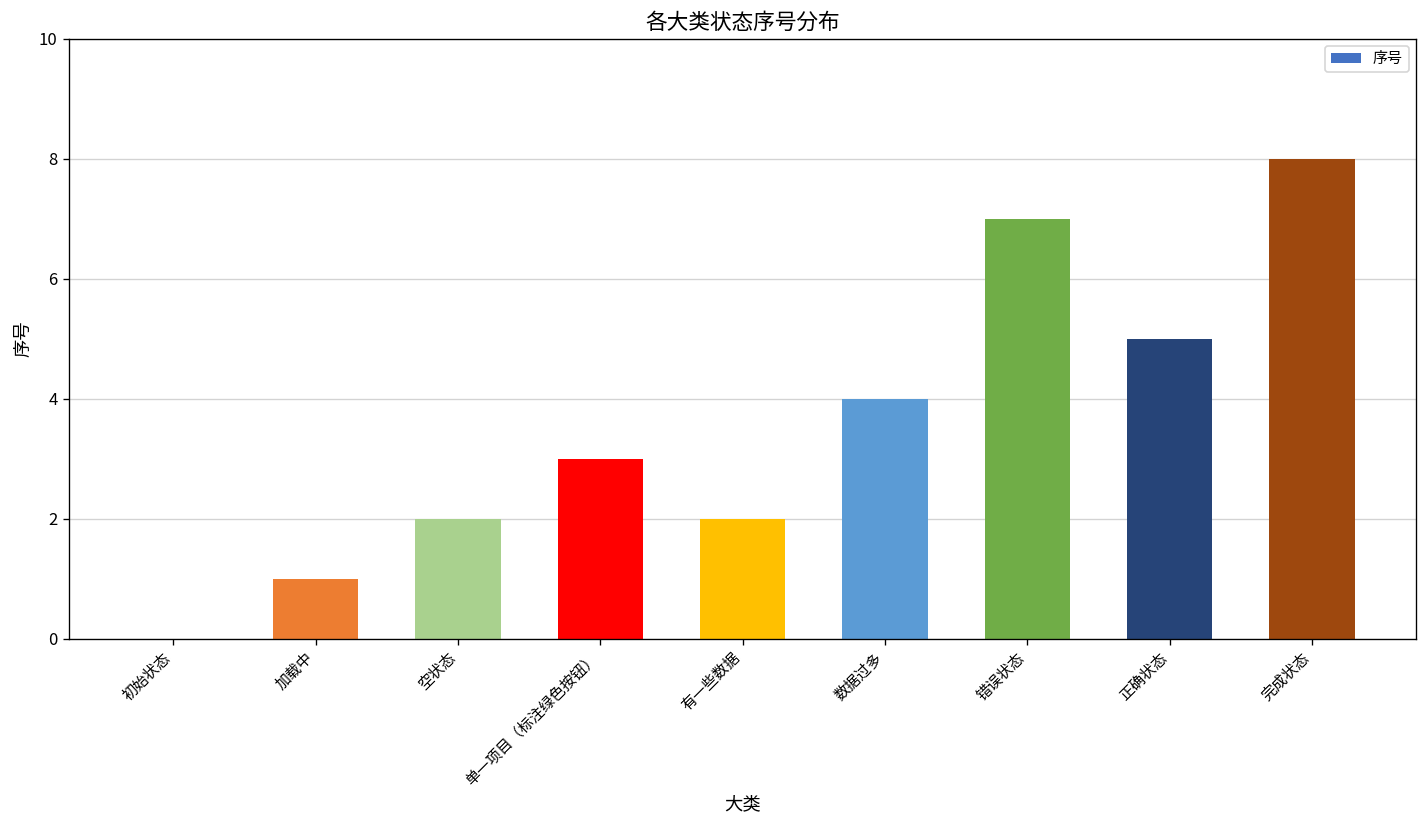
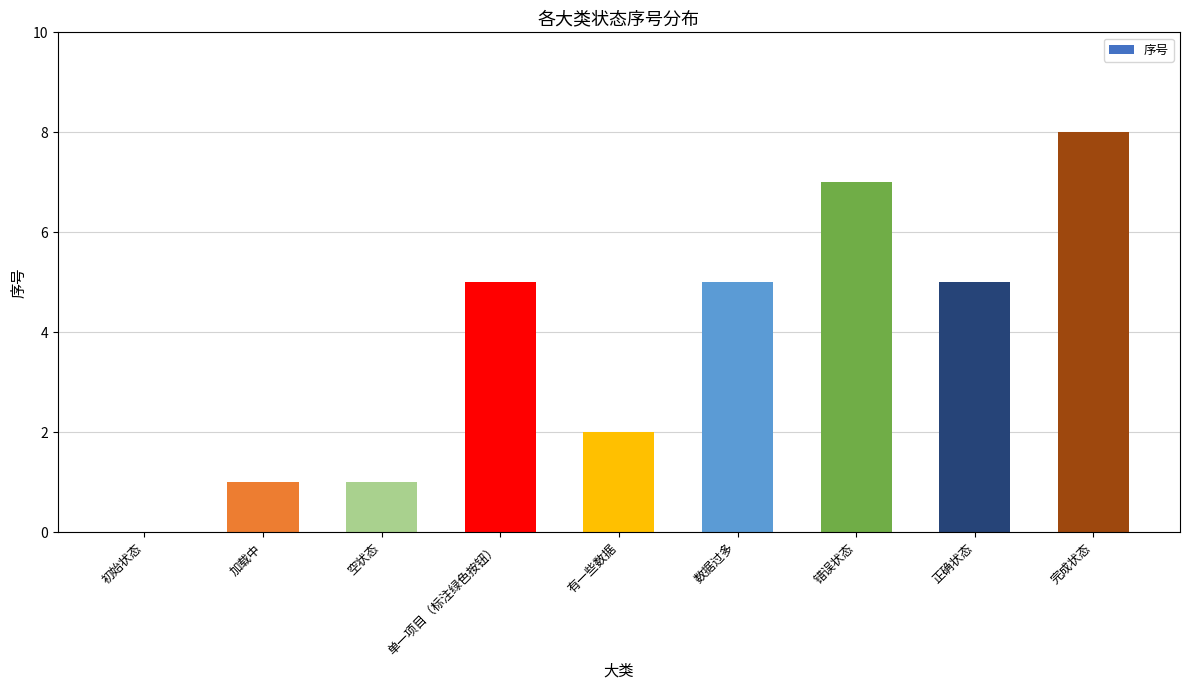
空状态: 2 -> 1
单一项目（标注绿色按钮）: 3 -> 5
数据过多: 4 -> 5
